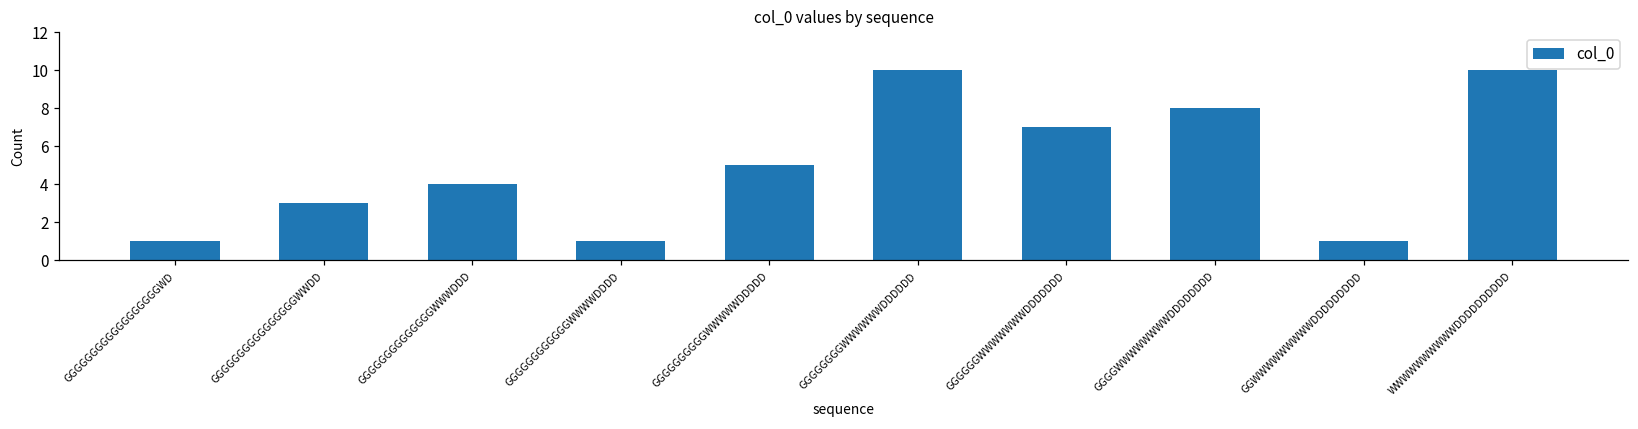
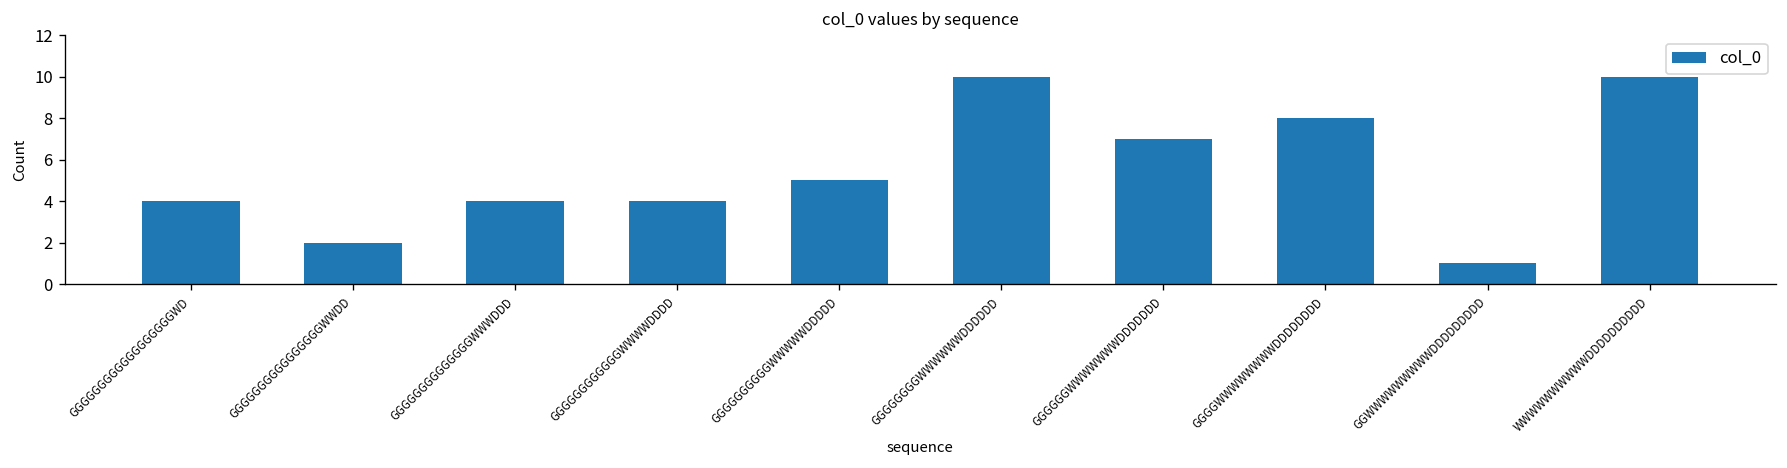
GGGGGGGGGGGGGGGGGGWD: 1 -> 4
GGGGGGGGGGGGGGGGWWDD: 3 -> 2
GGGGGGGGGGGGWWWWDDDD: 1 -> 4
